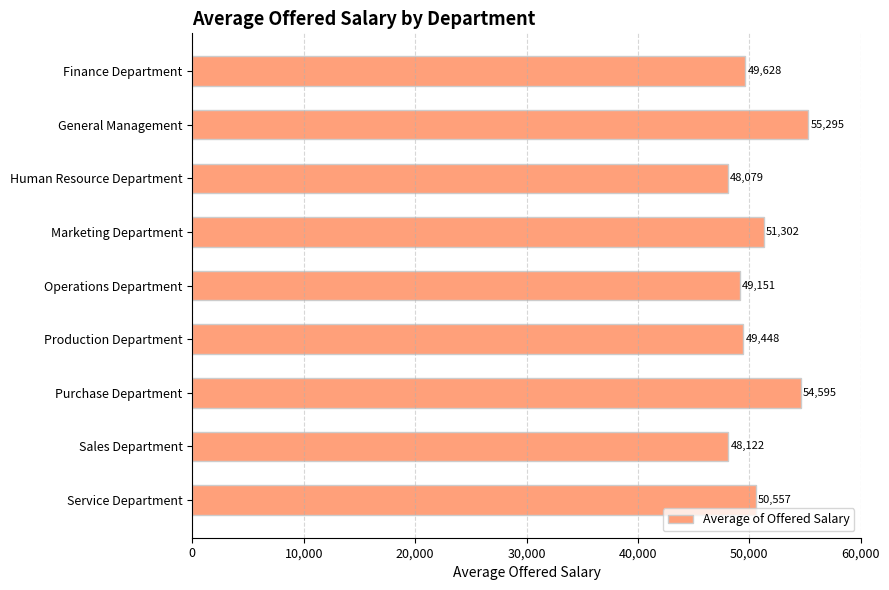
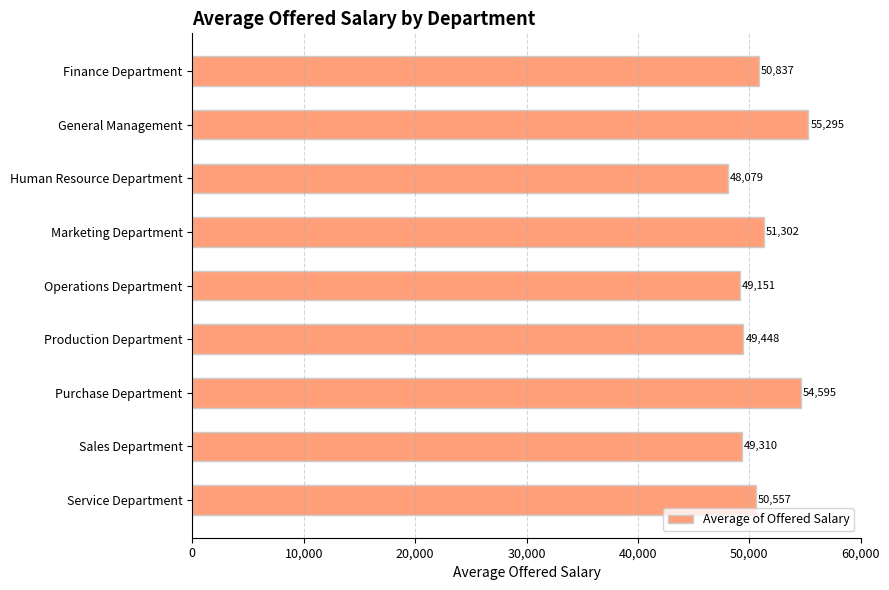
Finance Department: 49,628 -> 50,837
Sales Department: 48,122 -> 49,310
